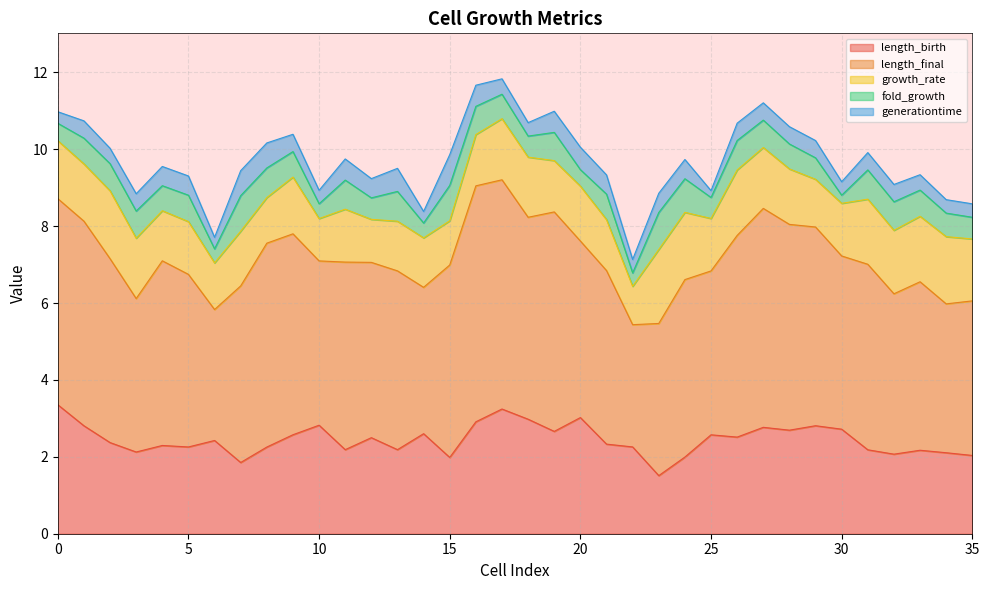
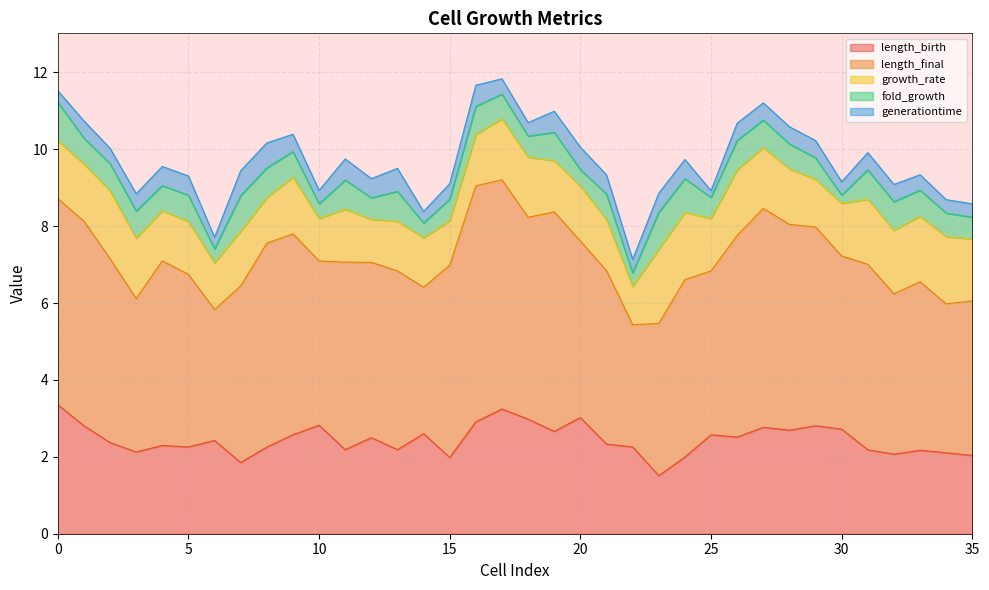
fold_growth, 0: 0.5 -> 1.0
fold_growth, 15: 0.9 -> 0.6
generationtime, 15: 0.8 -> 0.4
